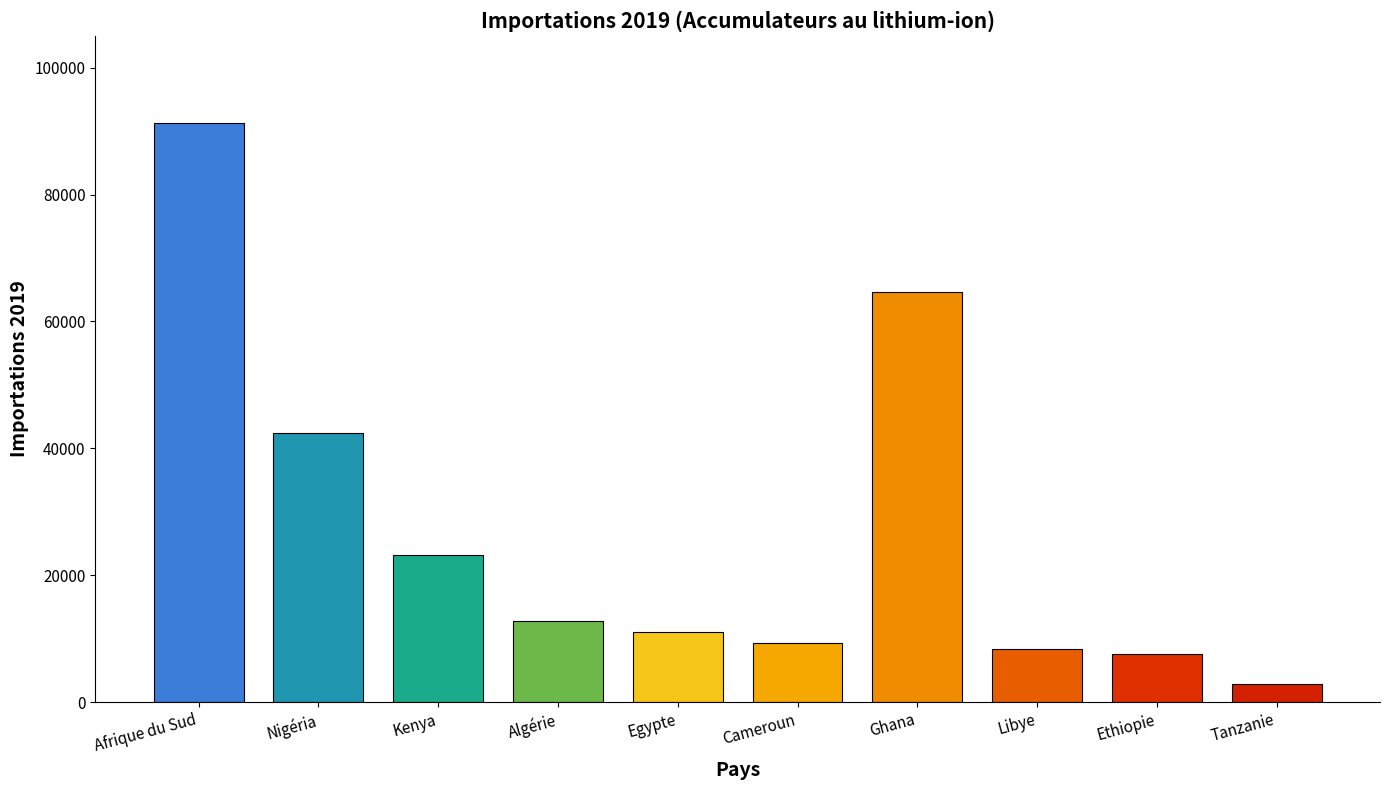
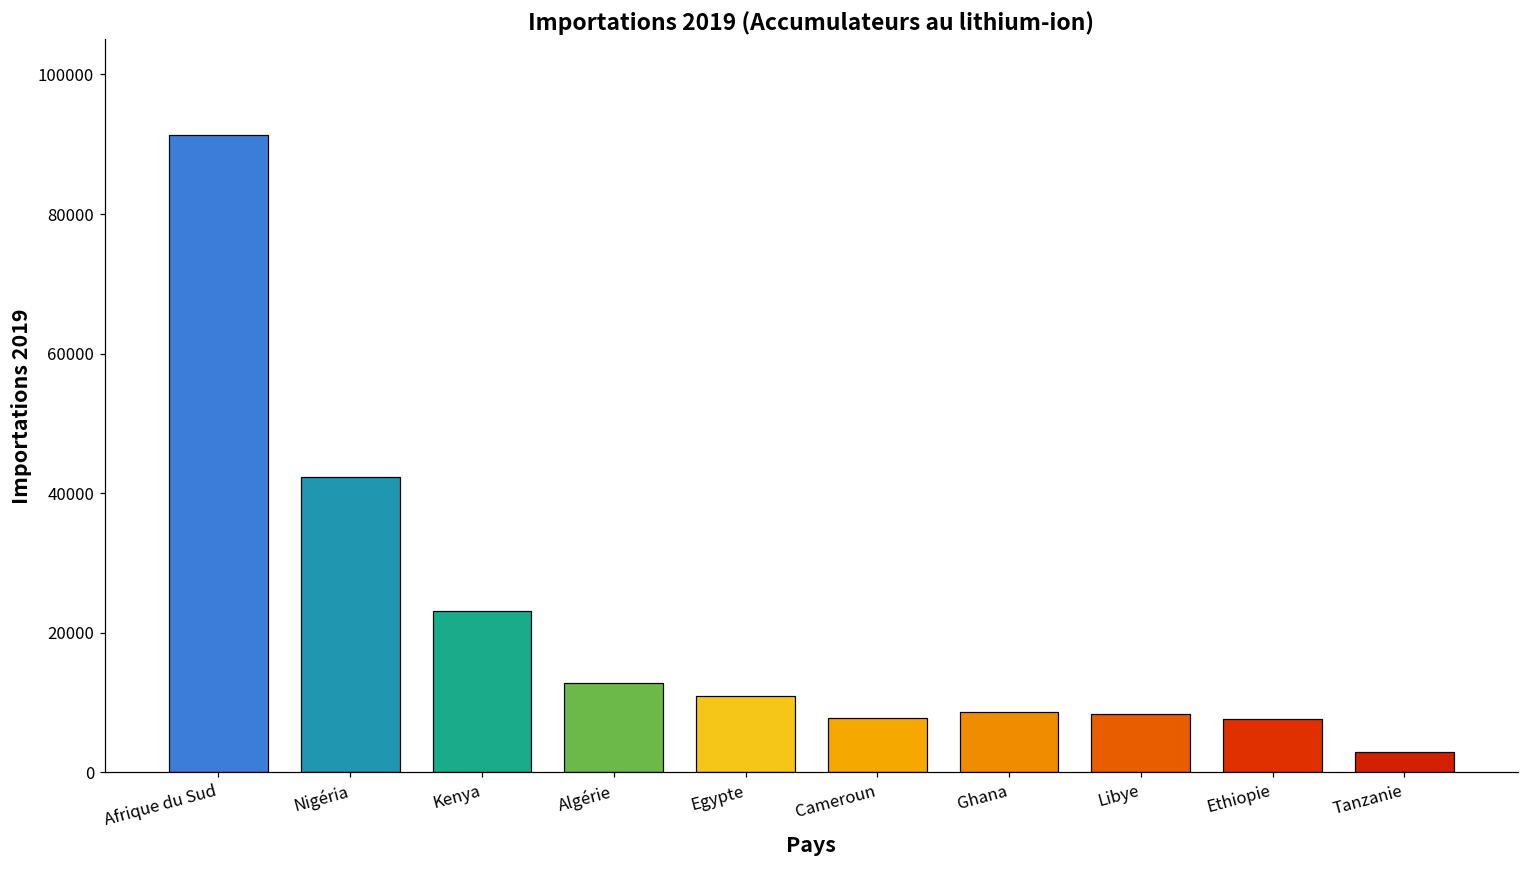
Cameroun: 9000 -> 8000
Ghana: 65000 -> 9000
